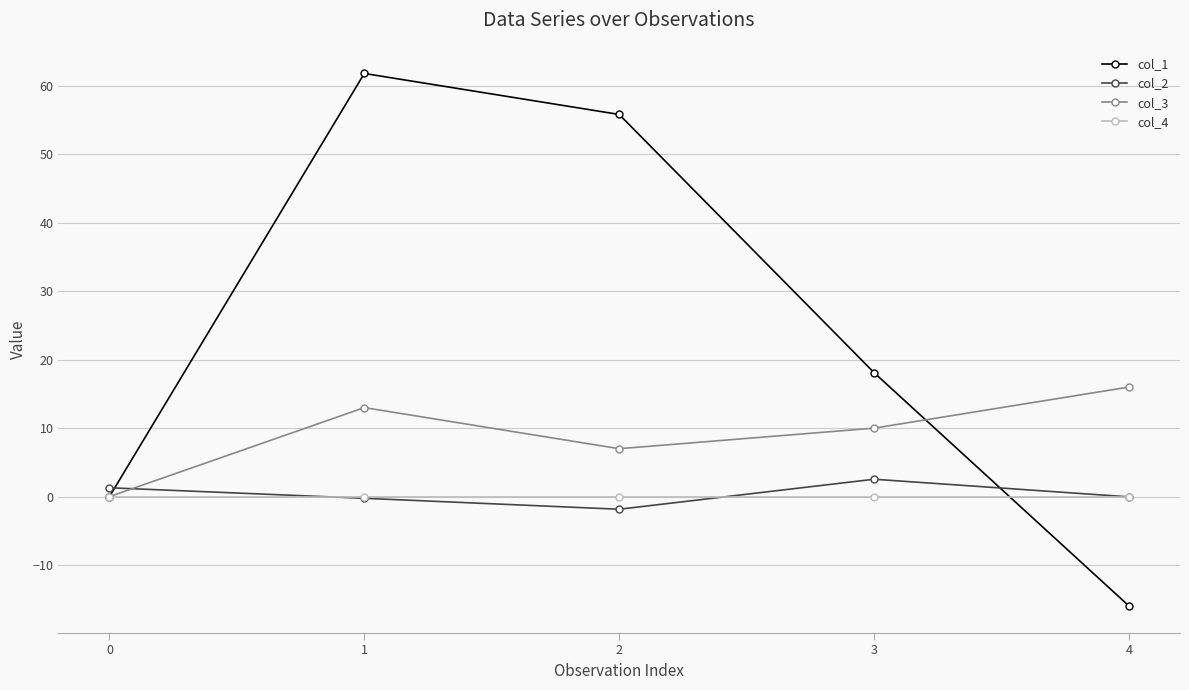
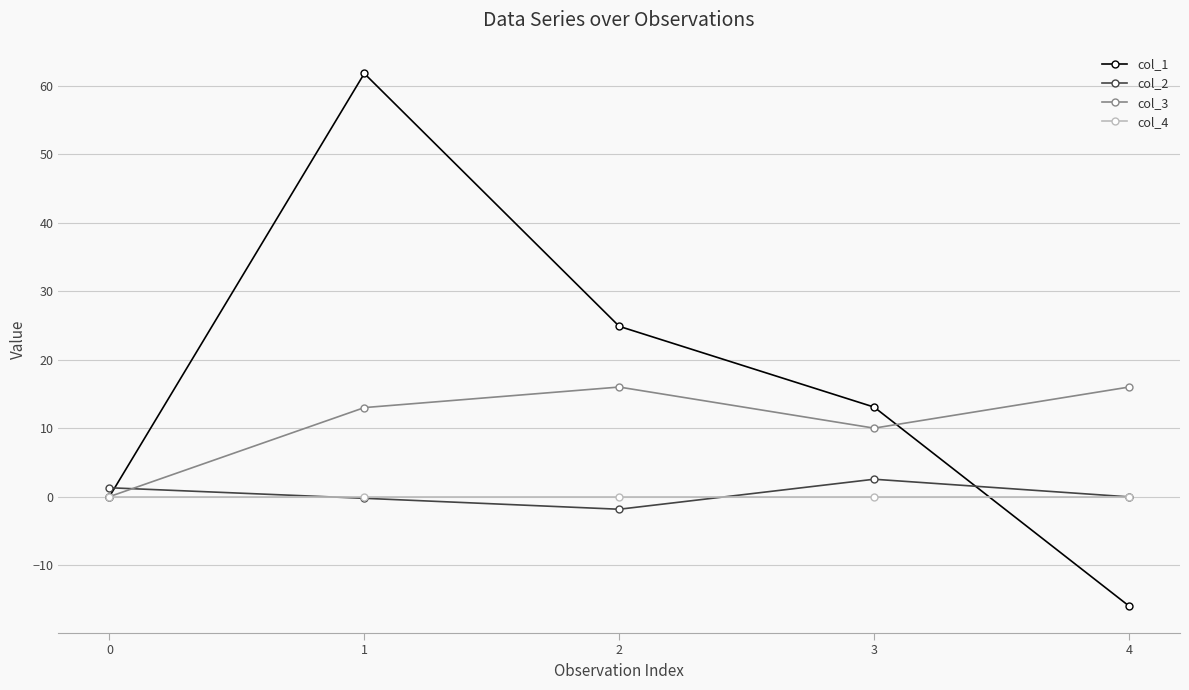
col_1, 2: 56 -> 25
col_3, 2: 7 -> 16
col_1, 3: 18 -> 13
